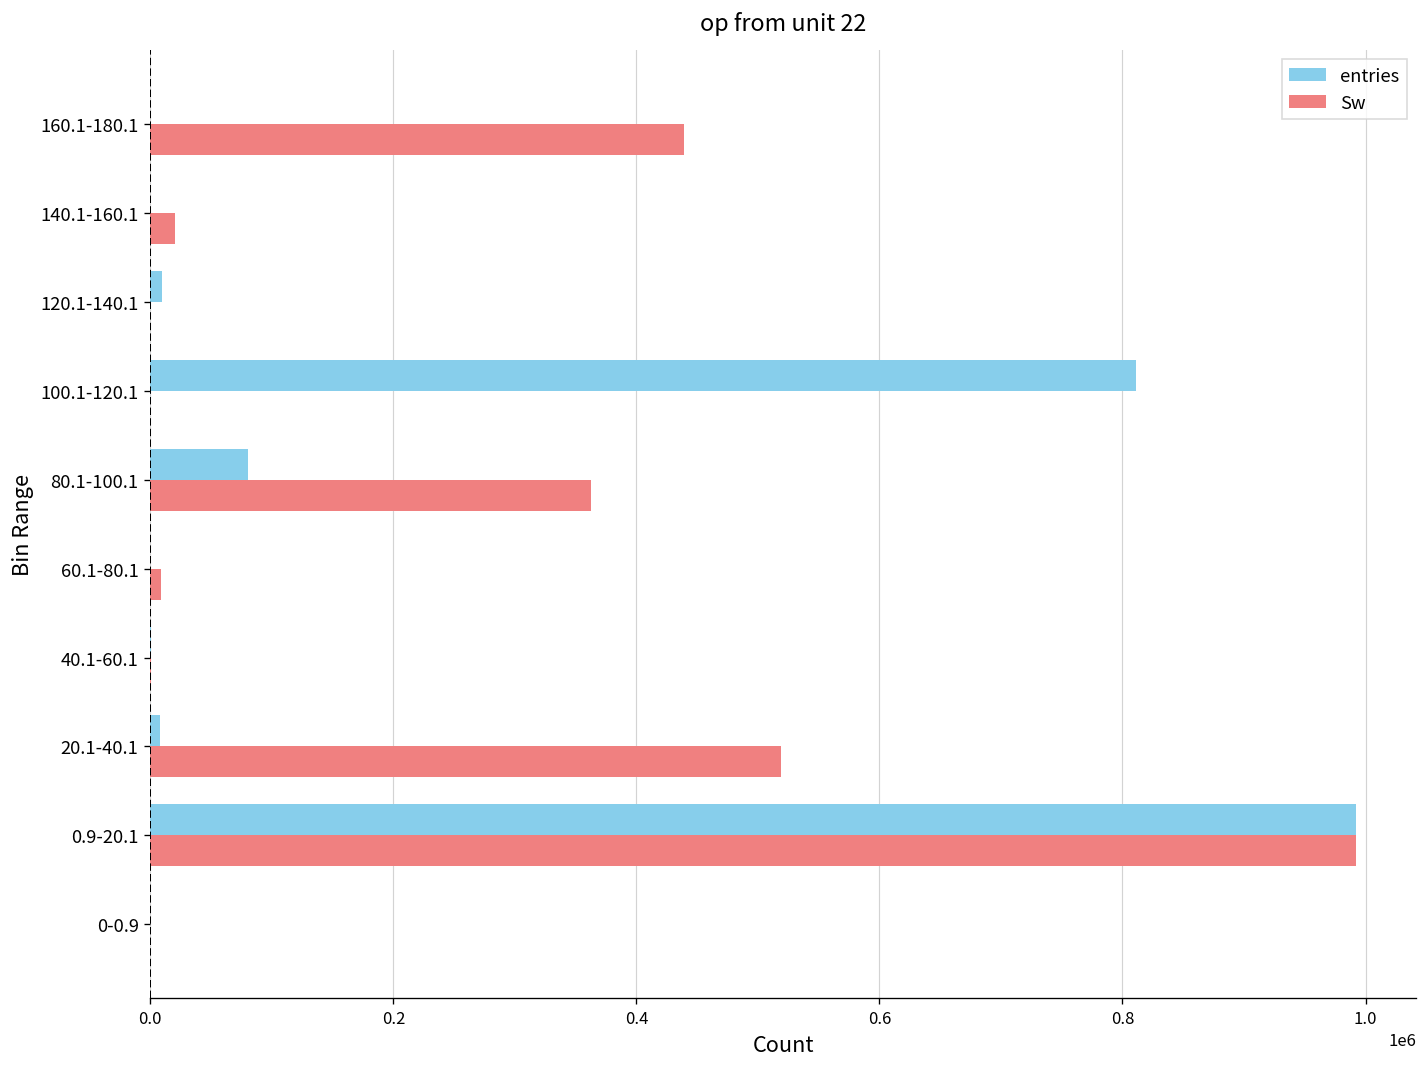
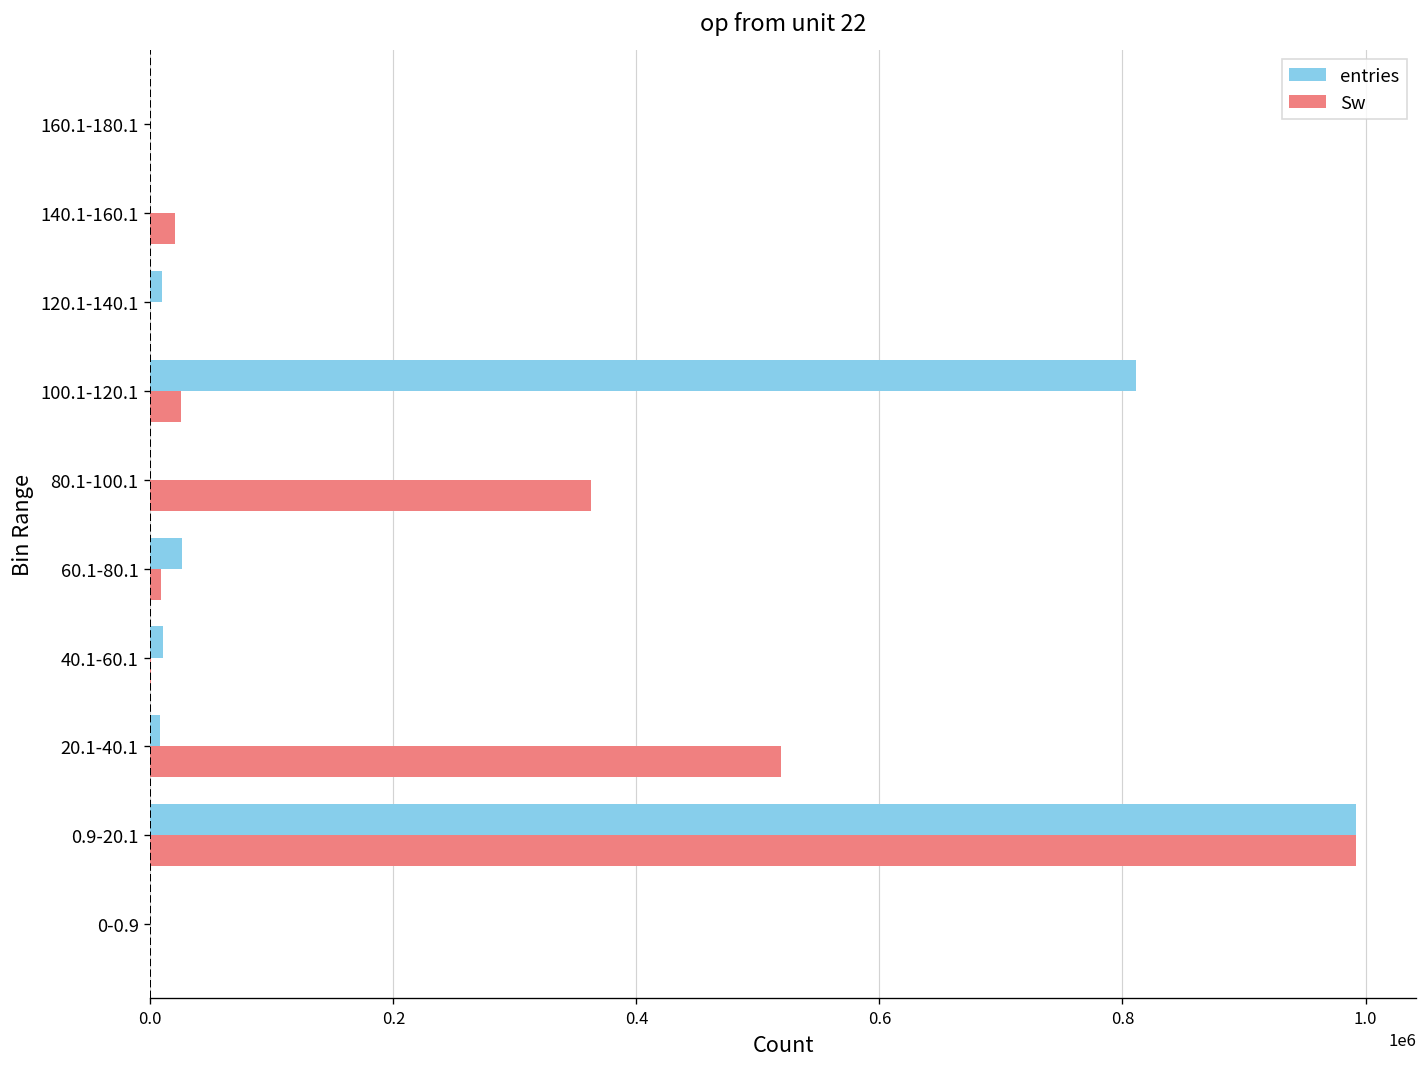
Sw, 160.1-180.1: 440000 -> 0
Sw, 100.1-120.1: 0 -> 25000
entries, 80.1-100.1: 80000 -> 0
entries, 60.1-80.1: 0 -> 26000
entries, 40.1-60.1: 0 -> 10000
